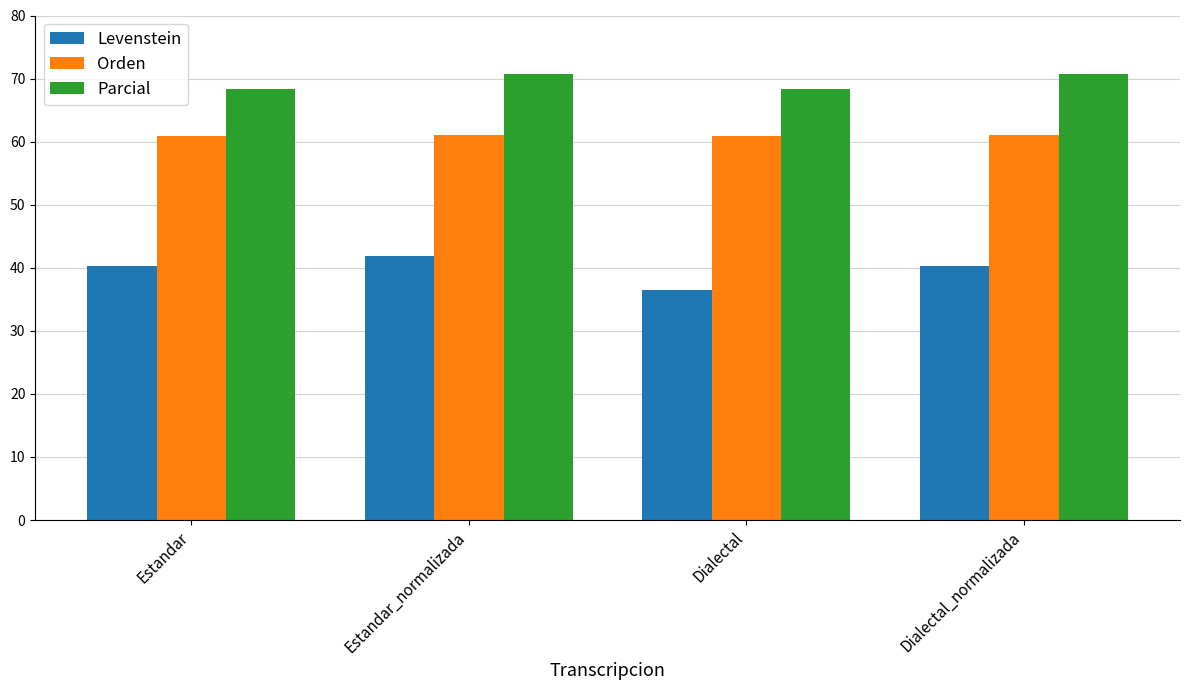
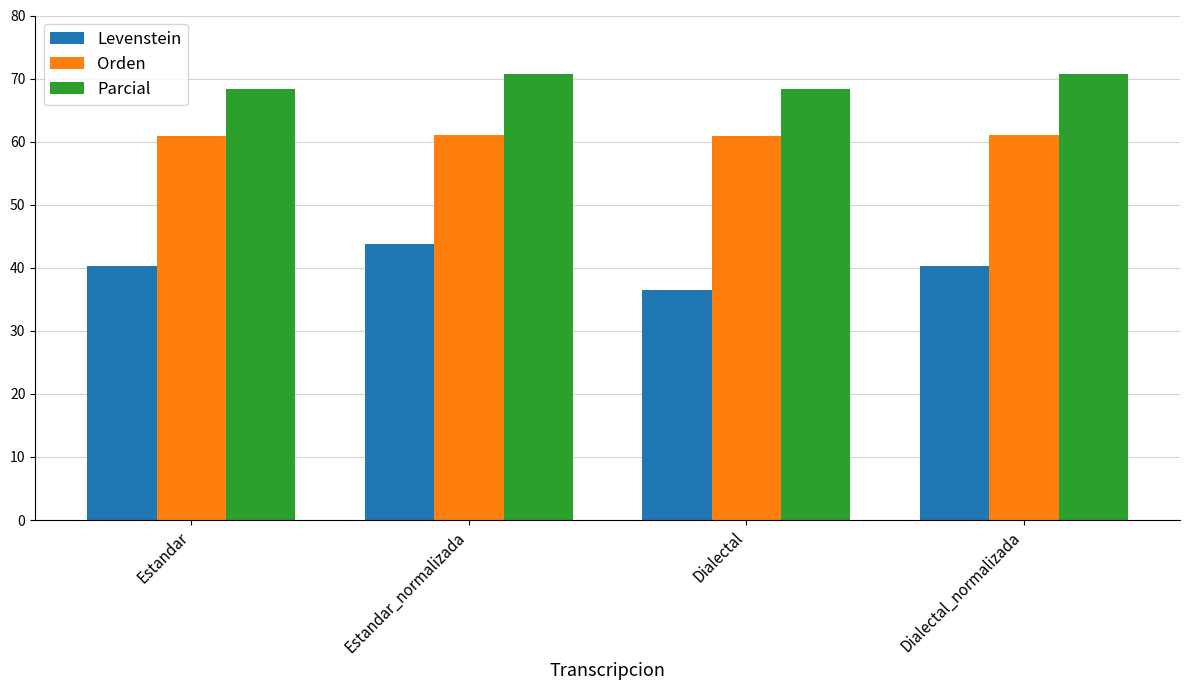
Levenstein, Estandar_normalizada: 42 -> 44
